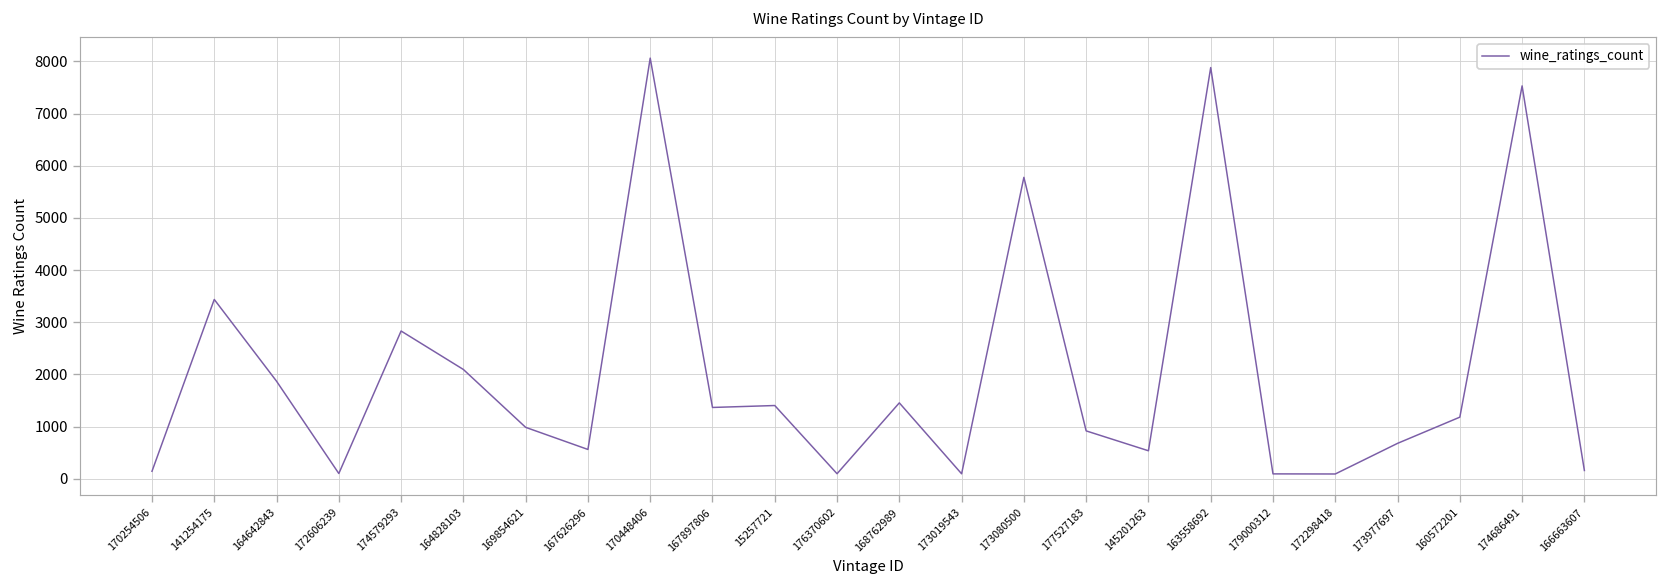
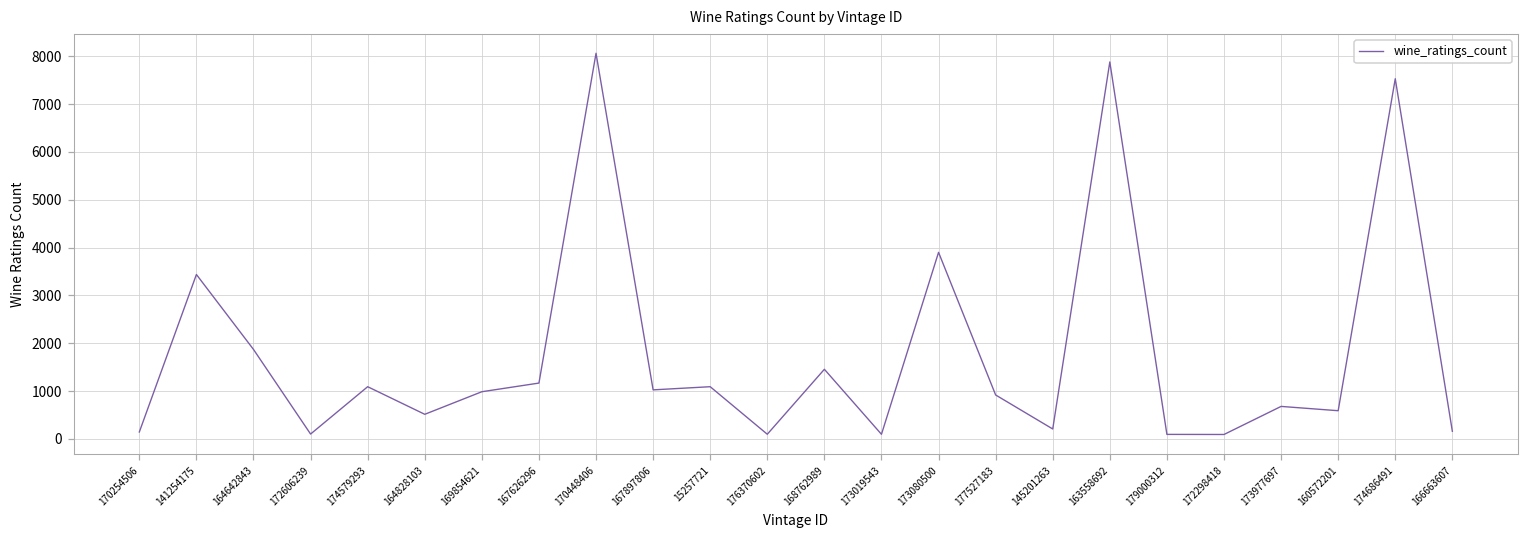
174579293: 2800 -> 1100
164828103: 2100 -> 500
167626296: 600 -> 1200
167897806: 1400 -> 1000
15257721: 1400 -> 1100
173080500: 5800 -> 3900
145201263: 500 -> 200
160572201: 1200 -> 600
